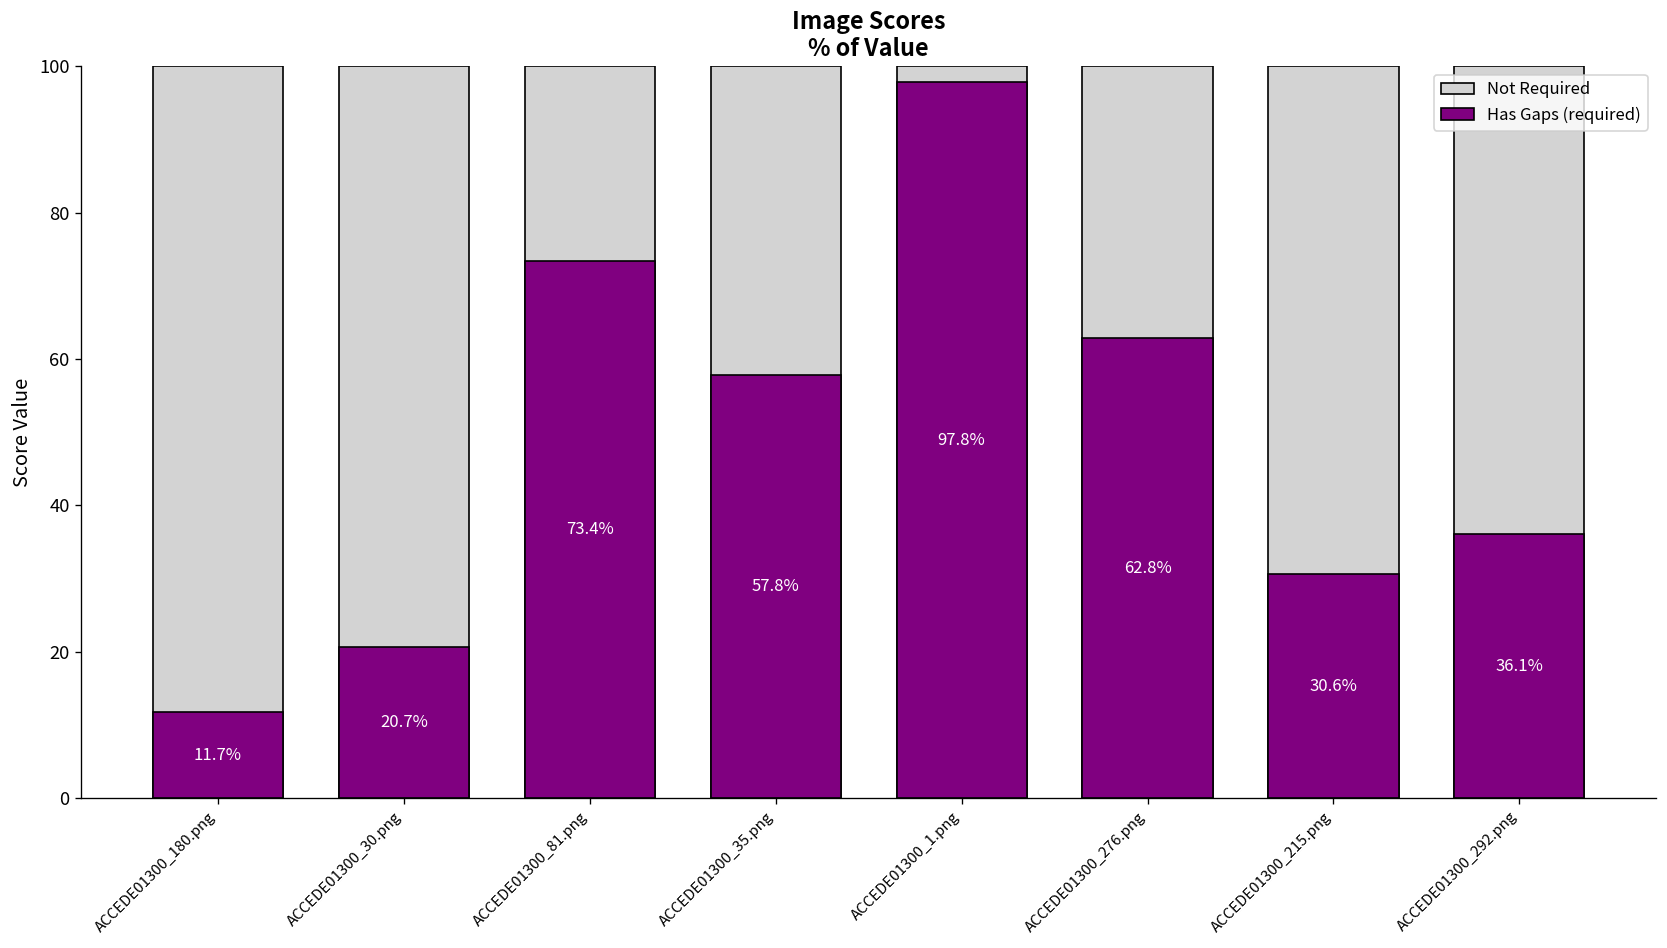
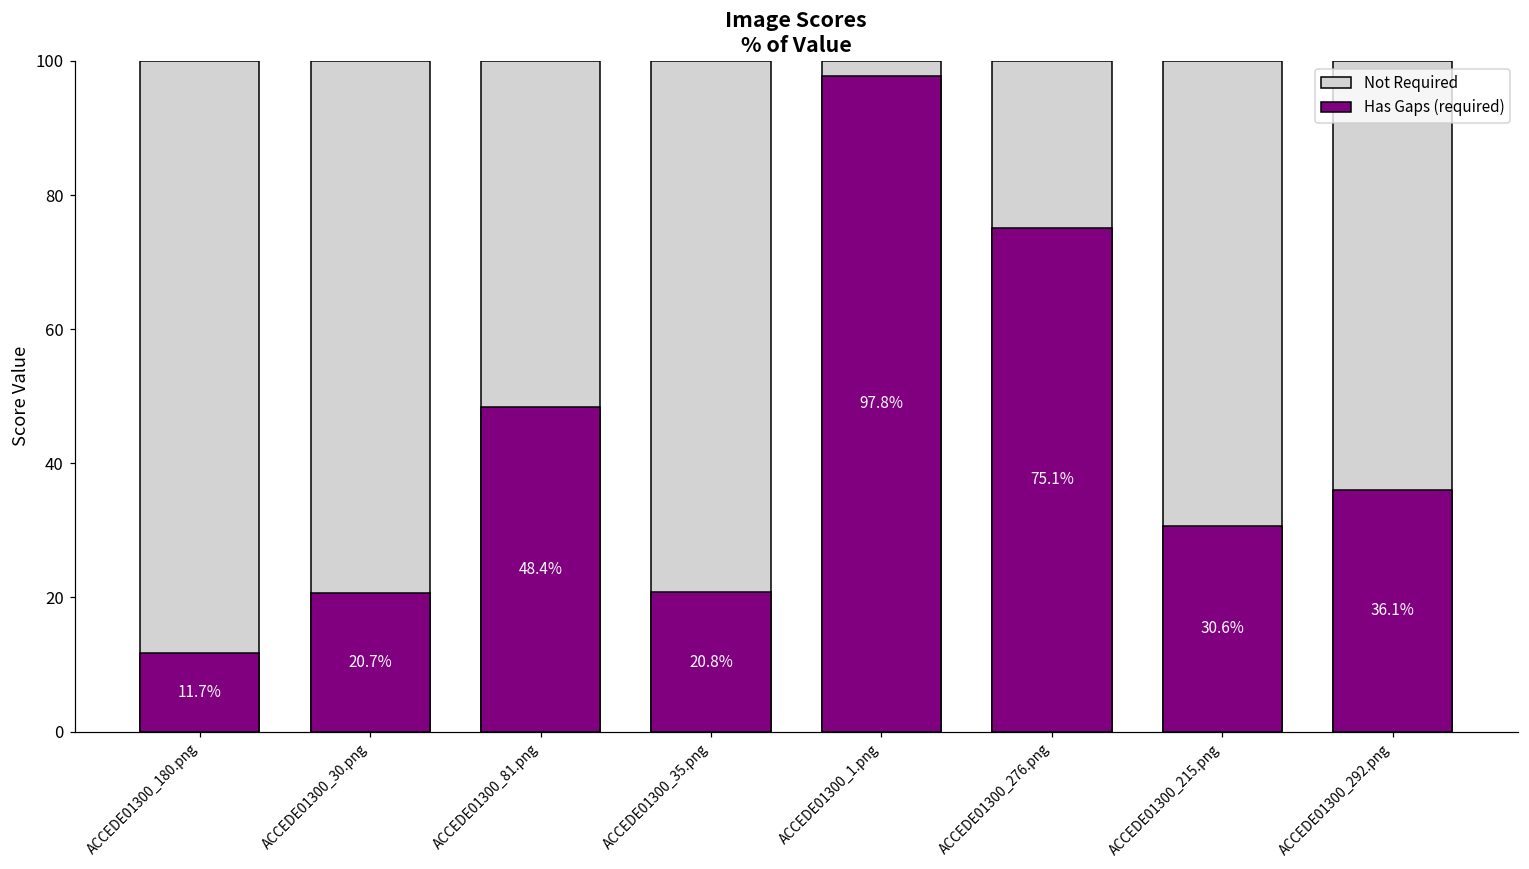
Has Gaps (required), ACCEDE01300_81.png: 73.4% -> 48.4%
Has Gaps (required), ACCEDE01300_35.png: 57.8% -> 20.8%
Has Gaps (required), ACCEDE01300_276.png: 62.8% -> 75.1%
